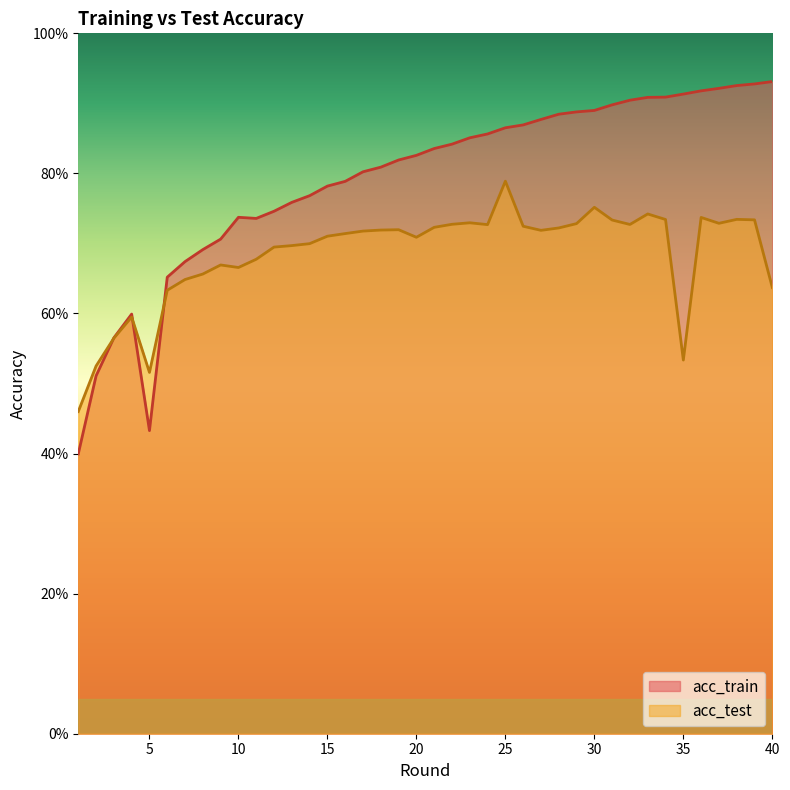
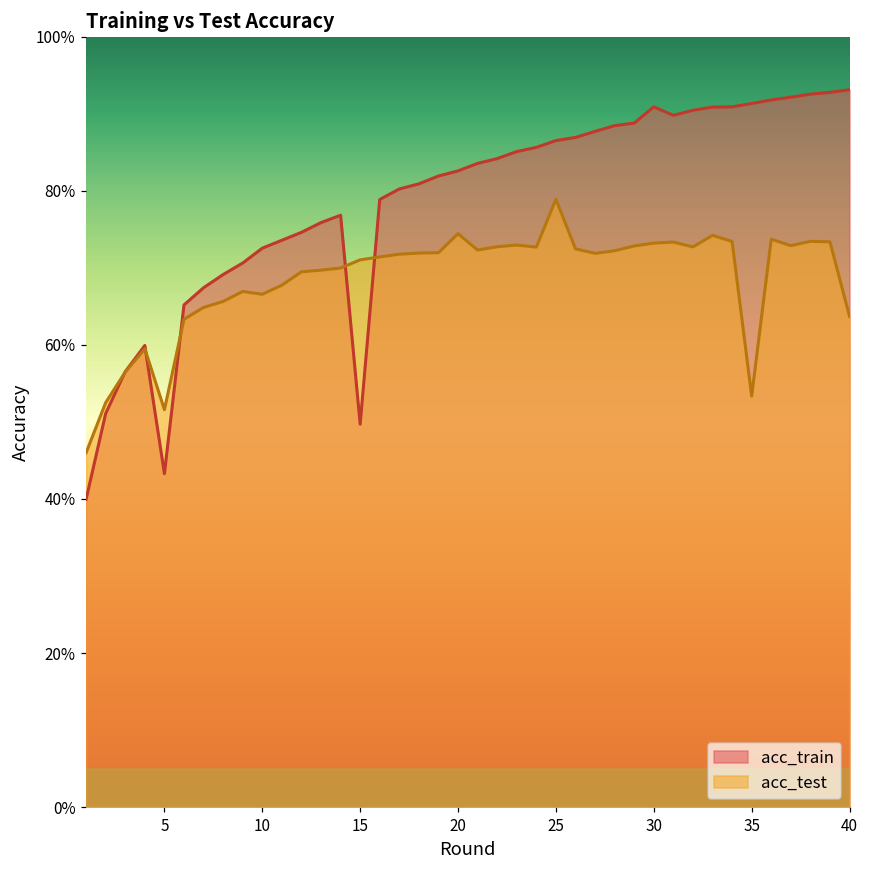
acc_train, 10: 74% -> 73%
acc_train, 15: 78% -> 50%
acc_test, 20: 71% -> 74%
acc_train, 30: 89% -> 91%
acc_test, 30: 75% -> 73%
